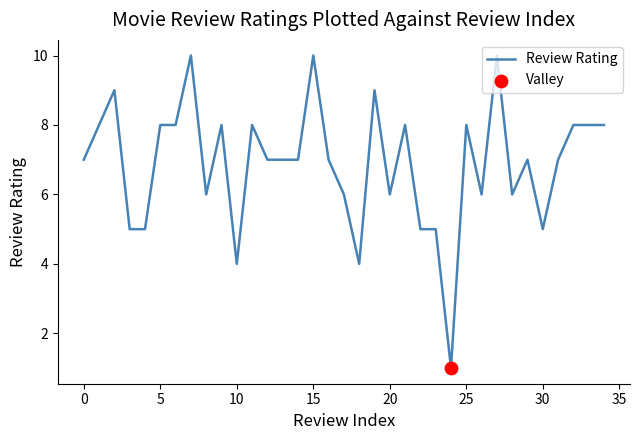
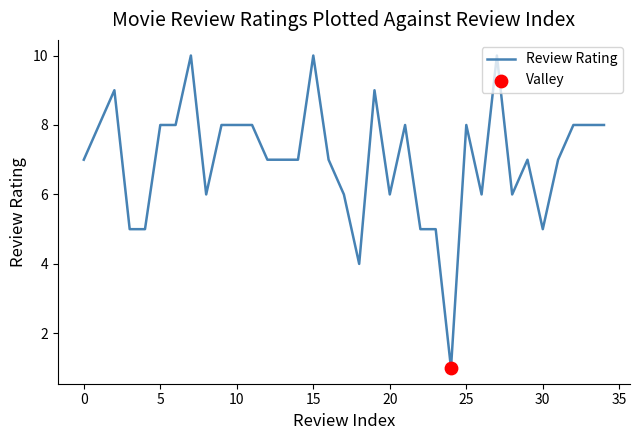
Review Rating, 10: 4 -> 8
